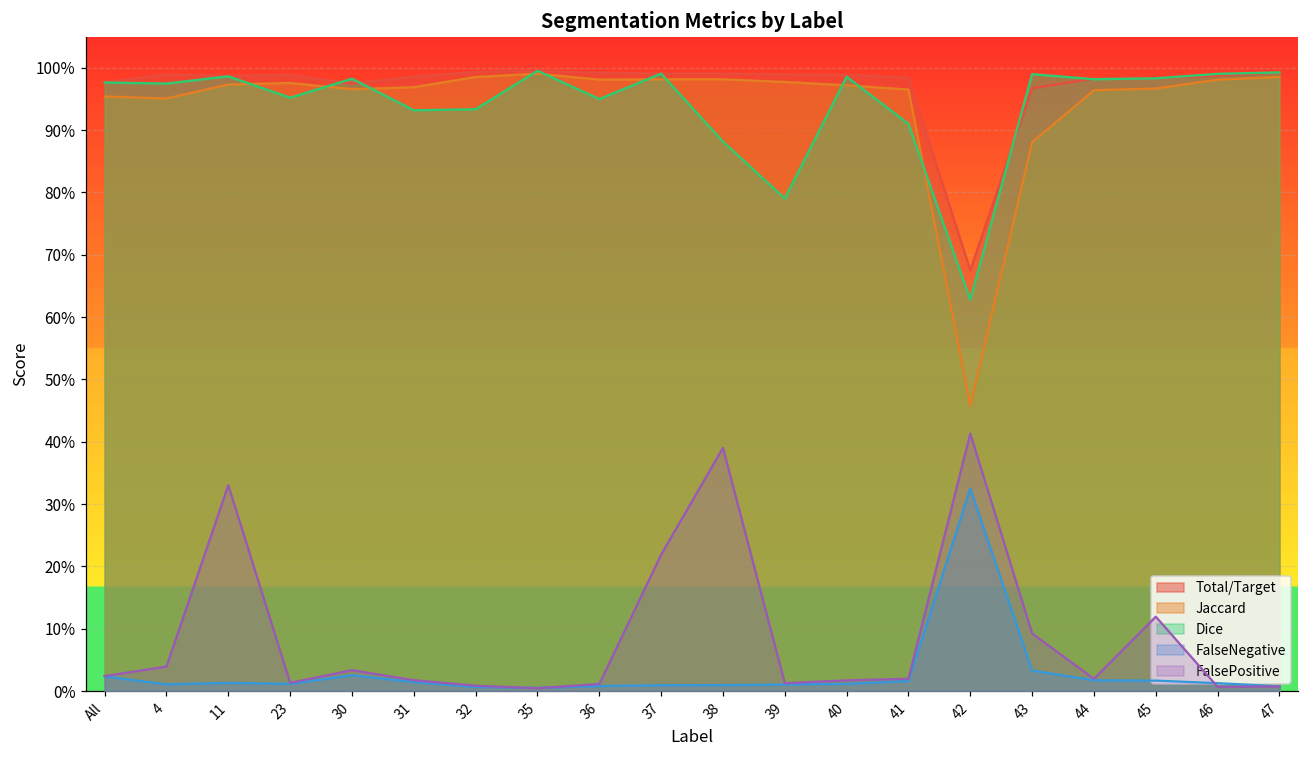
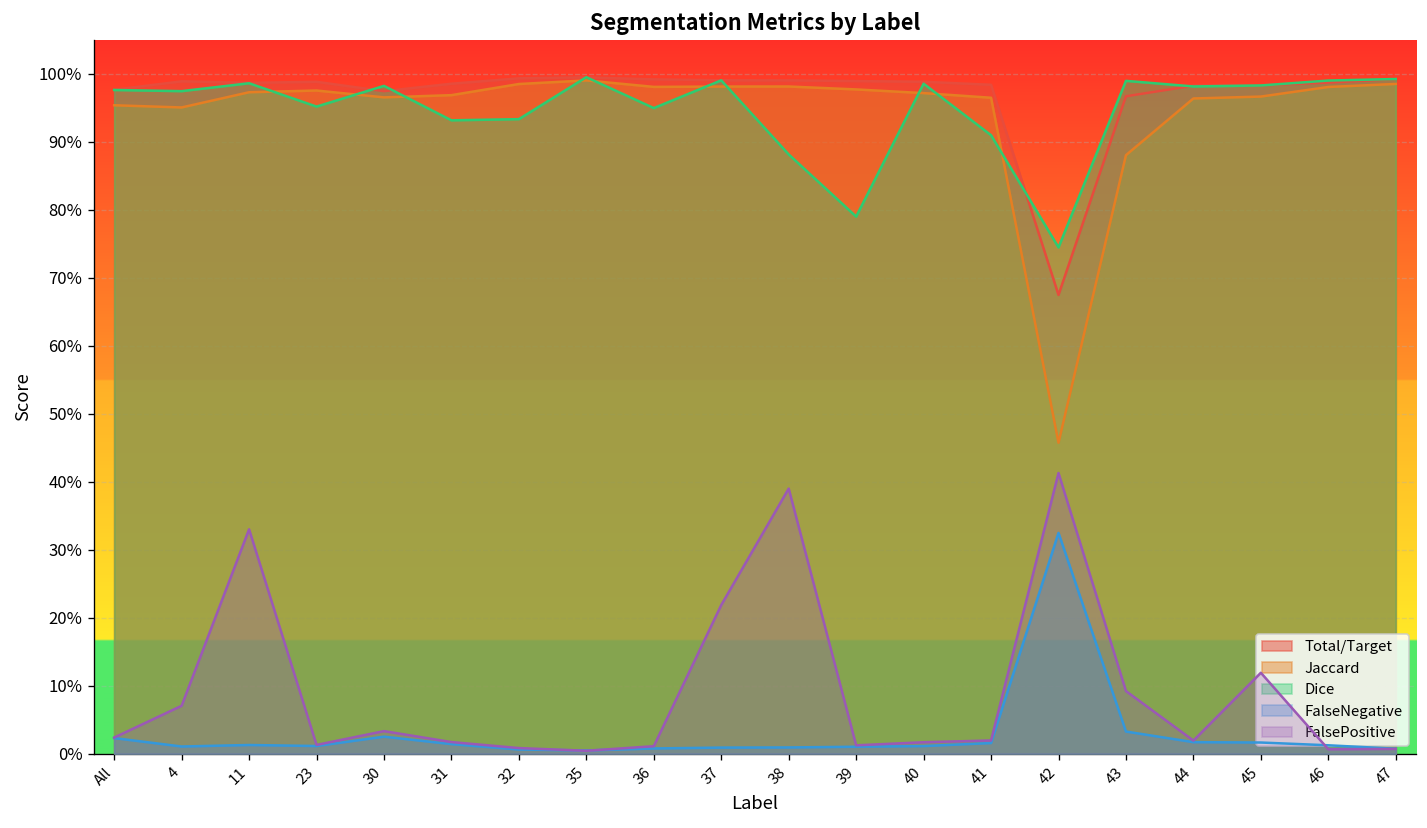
FalsePositive, 4: 4% -> 7%
Dice, 42: 63% -> 74%
